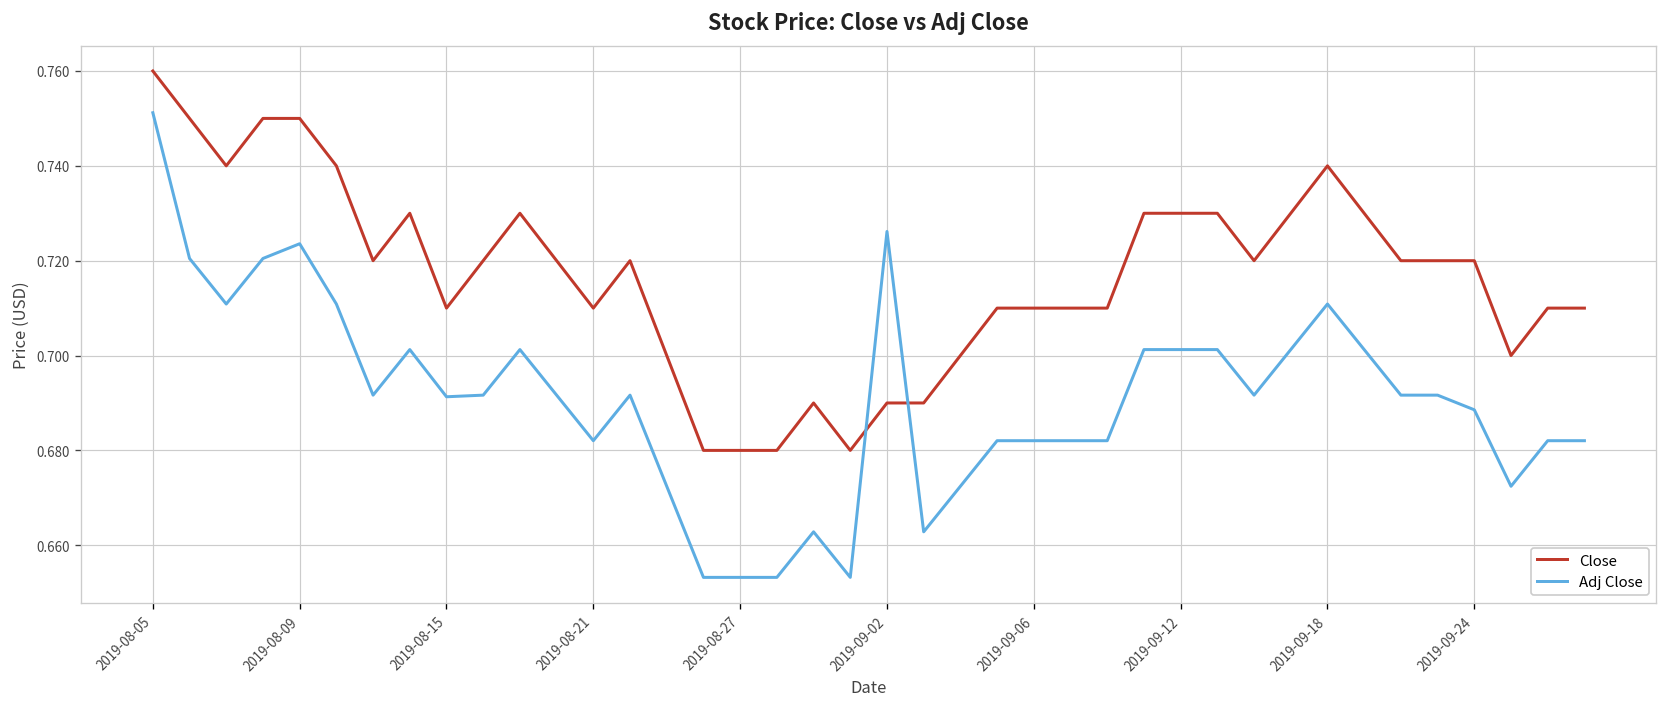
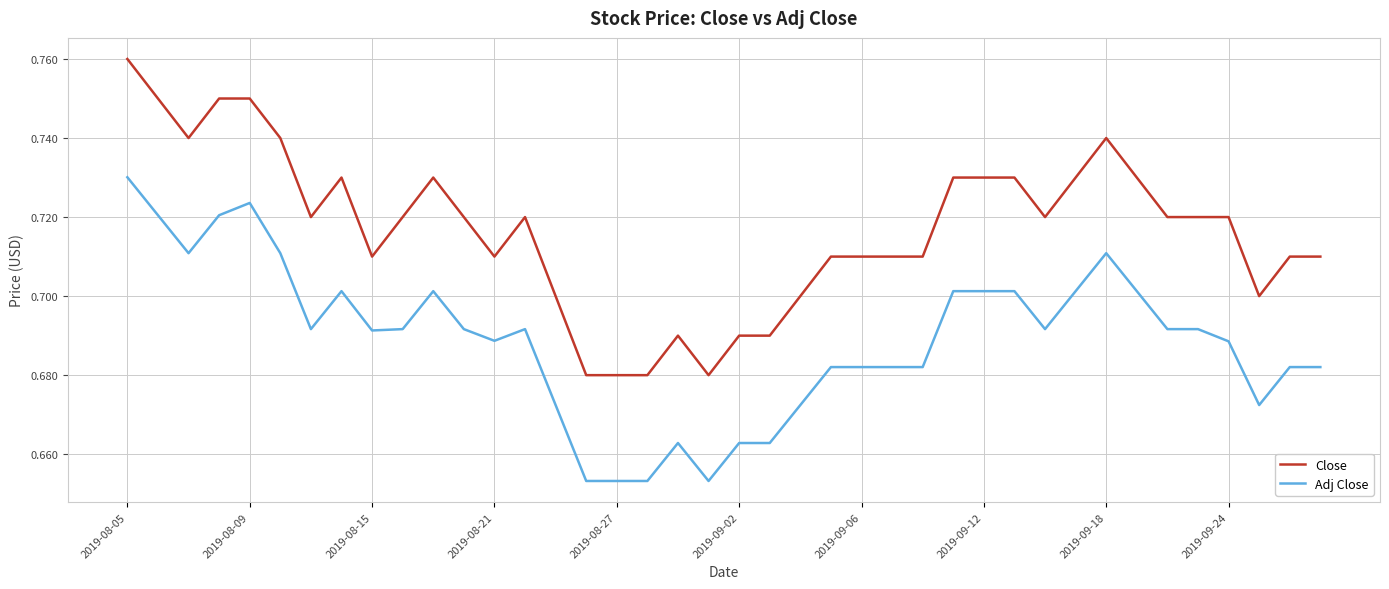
Adj Close, 2019-08-05: 0.751 -> 0.730
Adj Close, 2019-08-21: 0.682 -> 0.689
Adj Close, 2019-09-02: 0.726 -> 0.663
